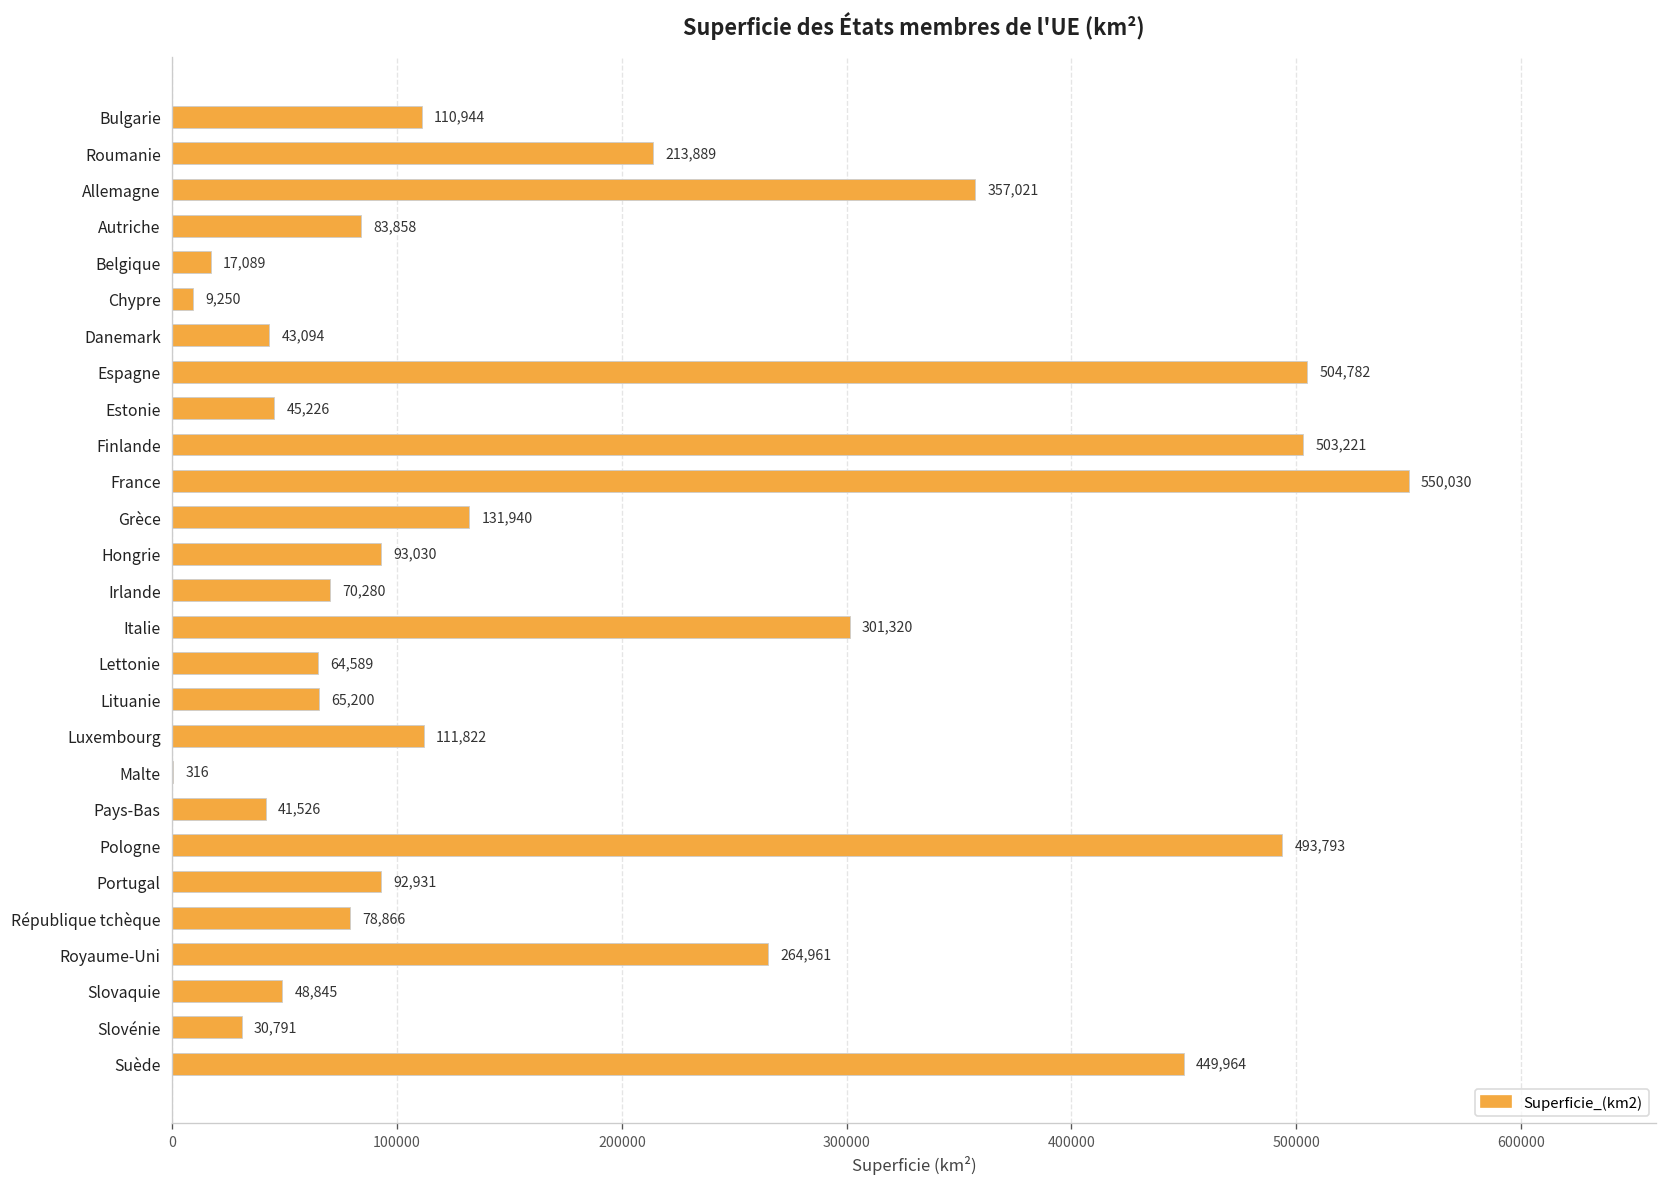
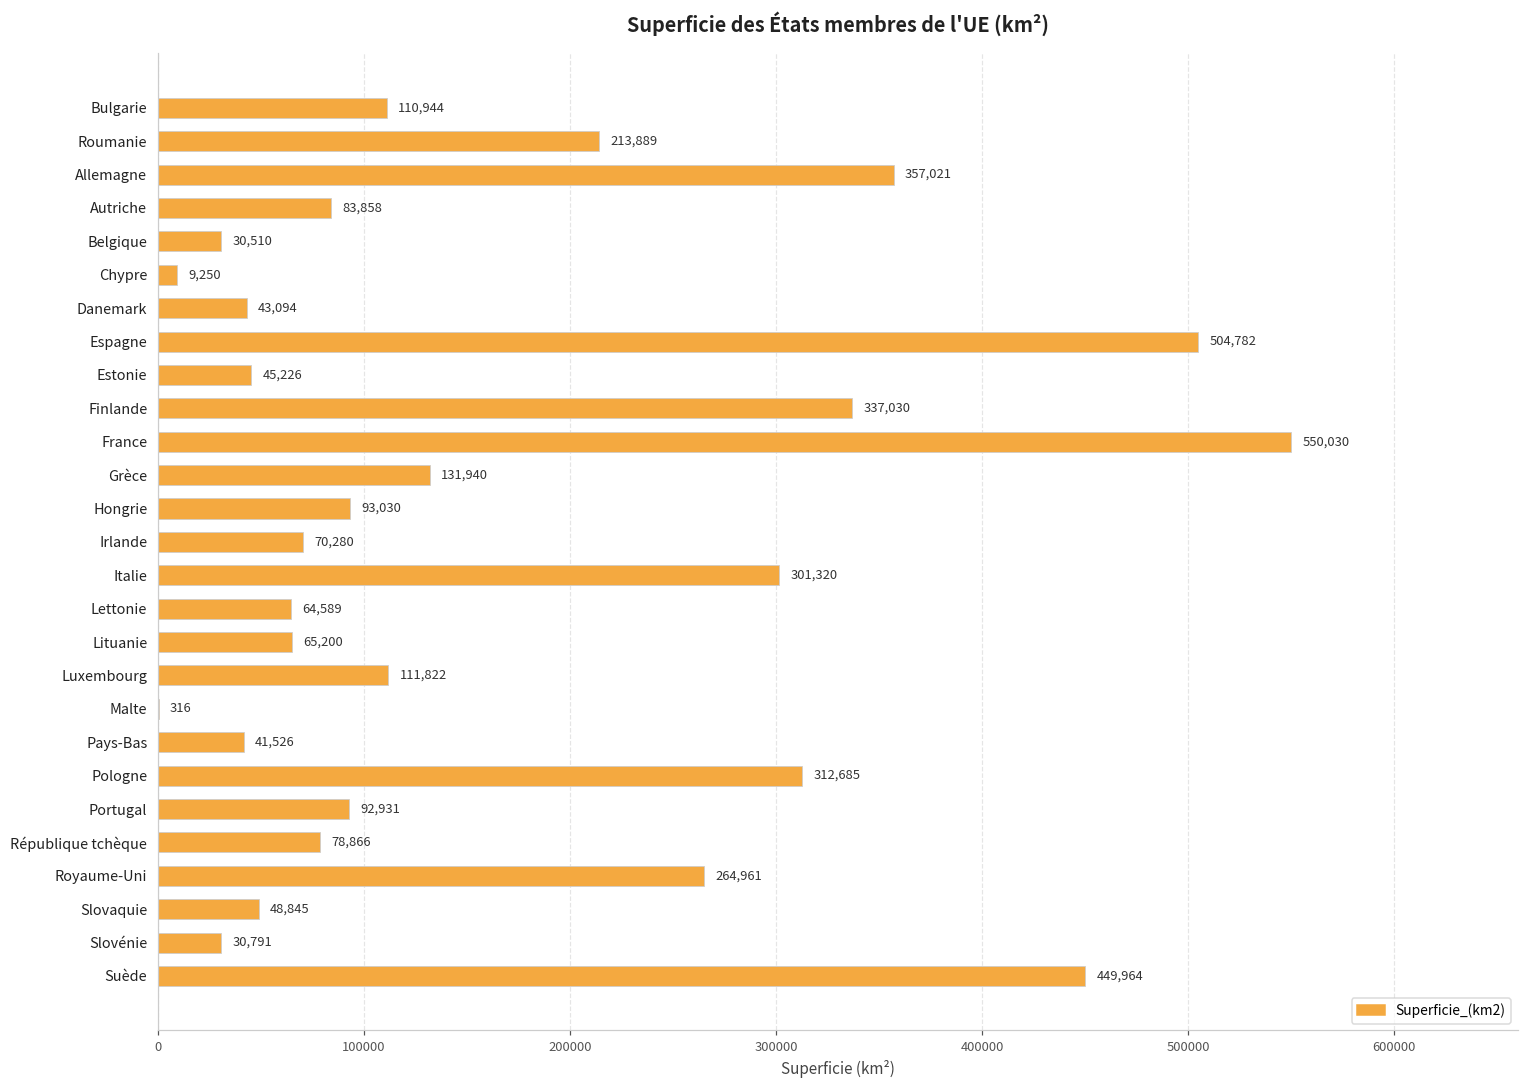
Belgique: 17,089 -> 30,510
Finlande: 503,221 -> 337,030
Pologne: 493,793 -> 312,685
